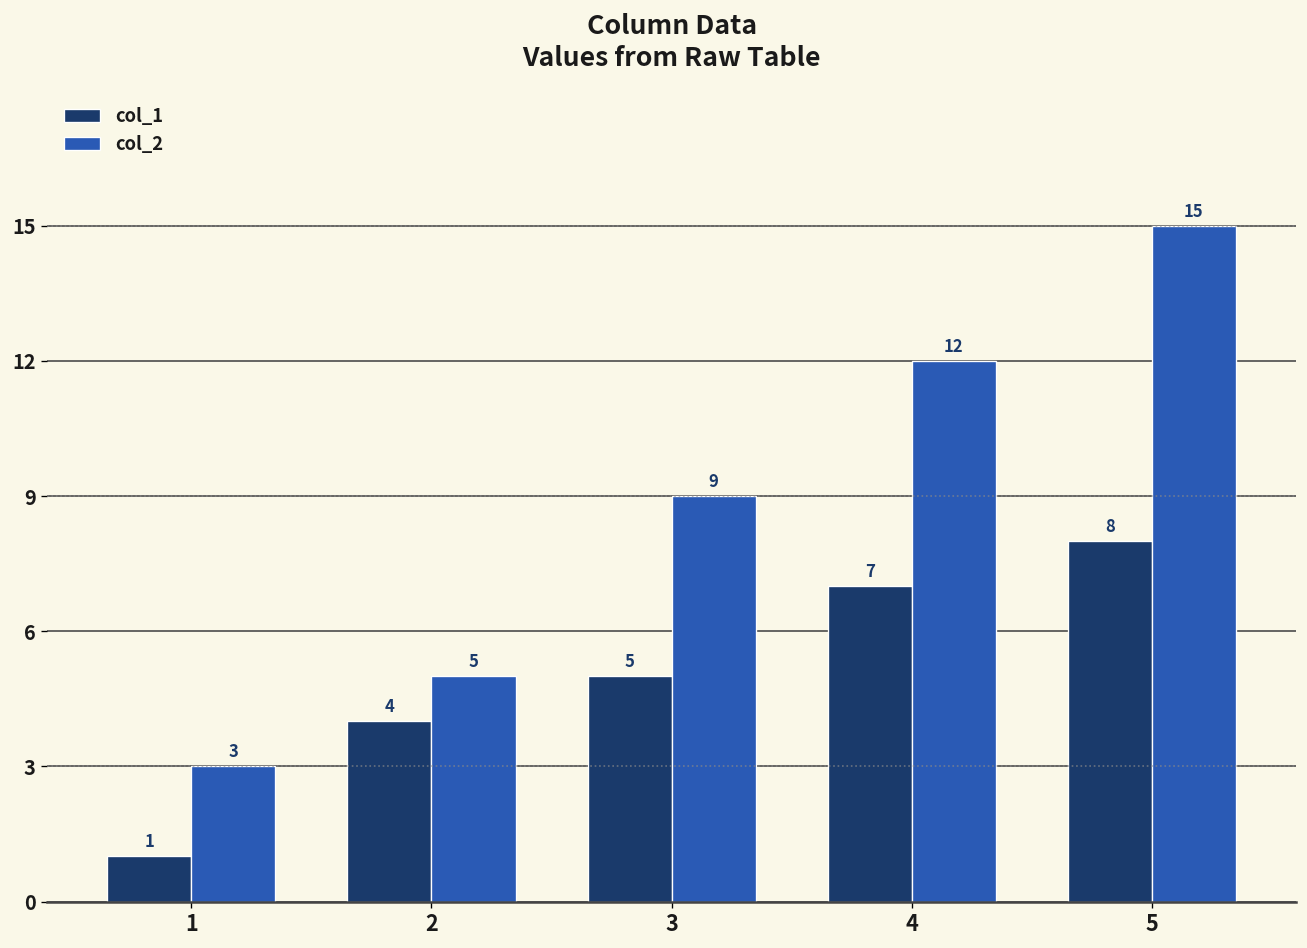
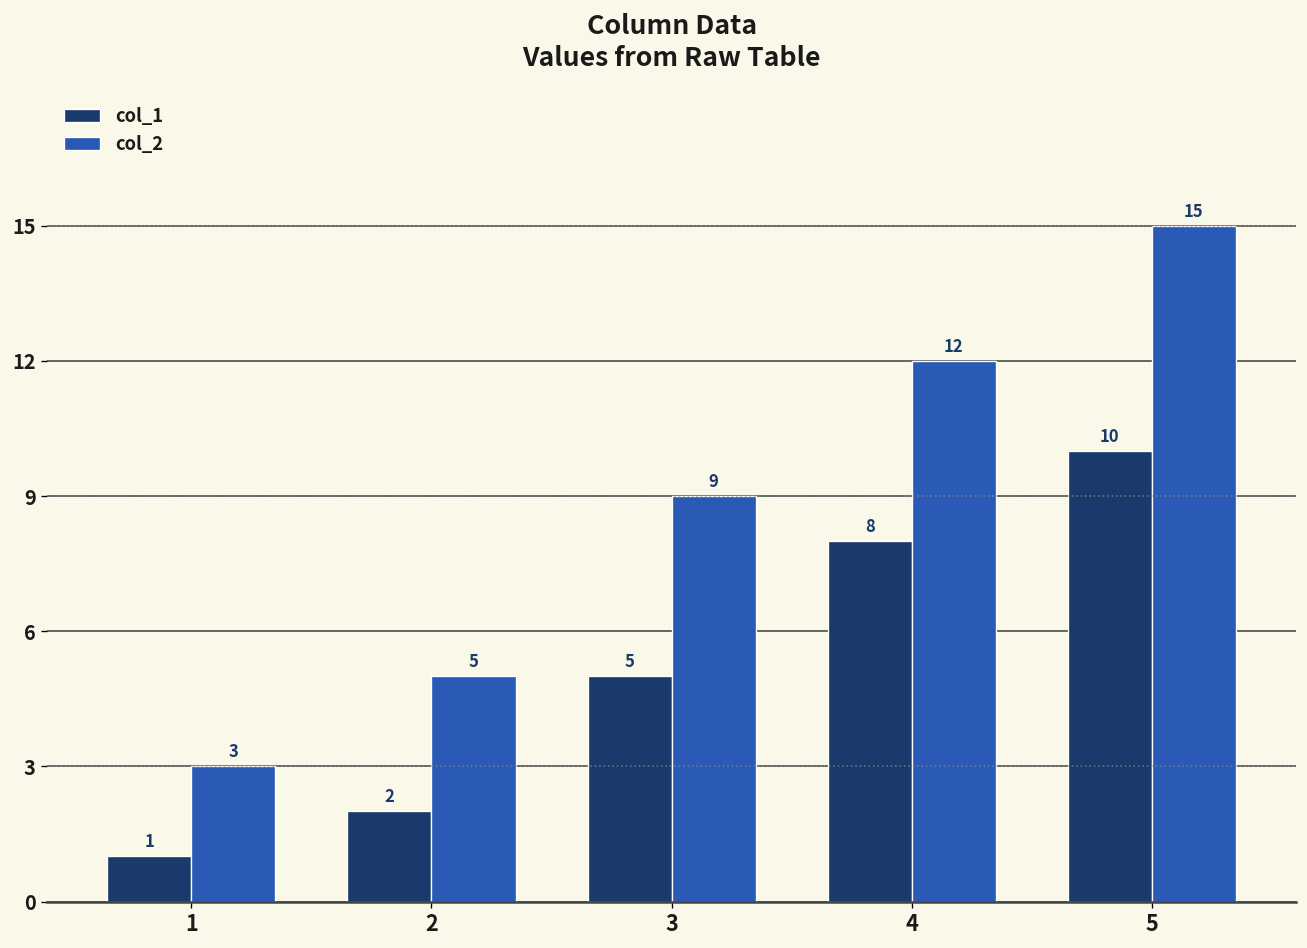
col_1, 2: 4 -> 2
col_1, 4: 7 -> 8
col_1, 5: 8 -> 10
